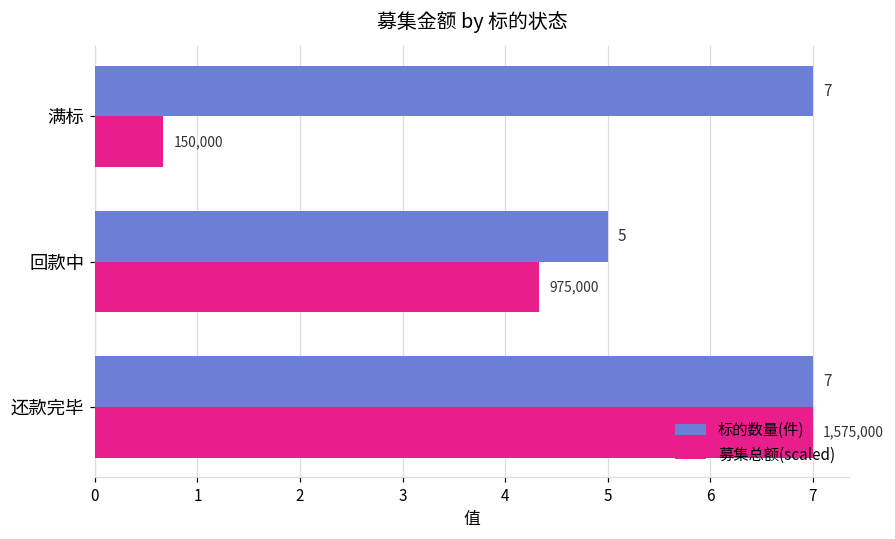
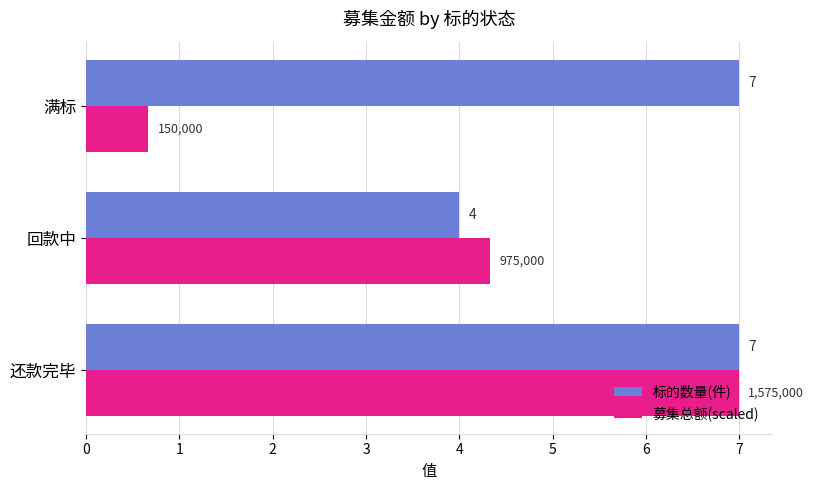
标的数量(件), 回款中: 5 -> 4
